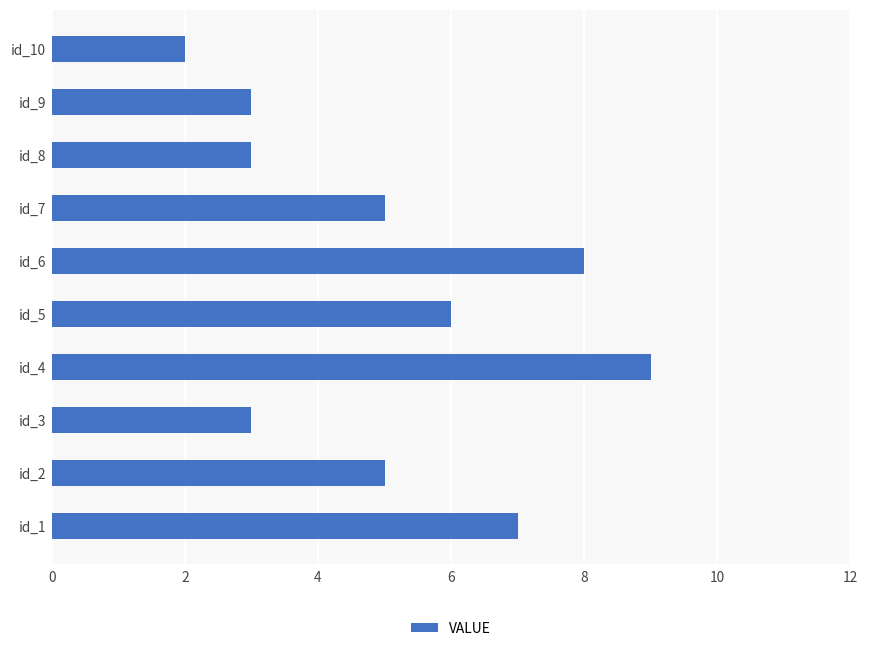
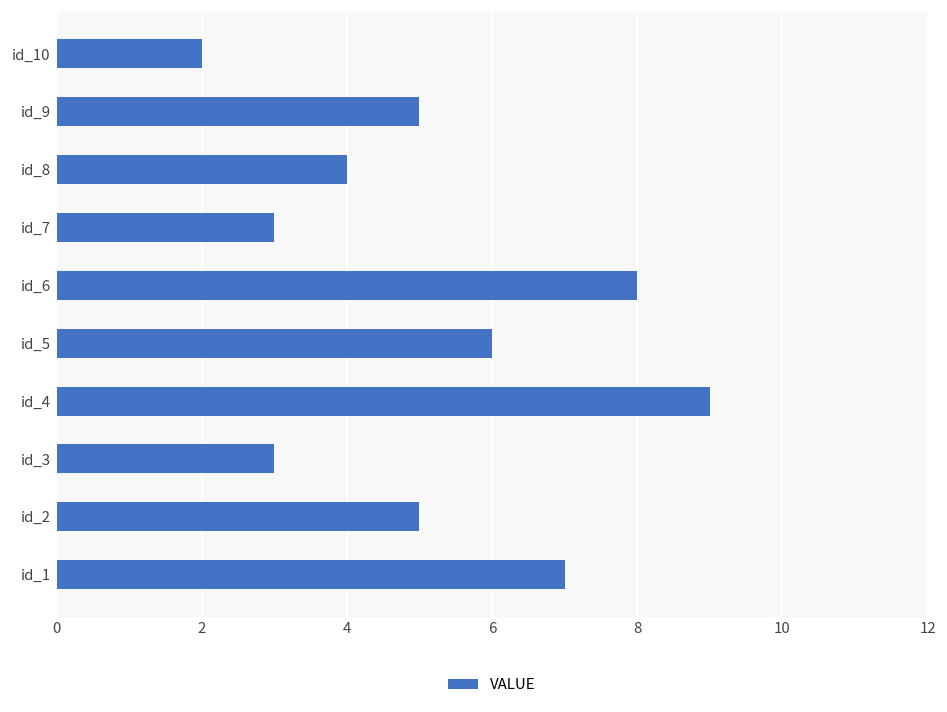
id_9: 3 -> 5
id_8: 3 -> 4
id_7: 5 -> 3
